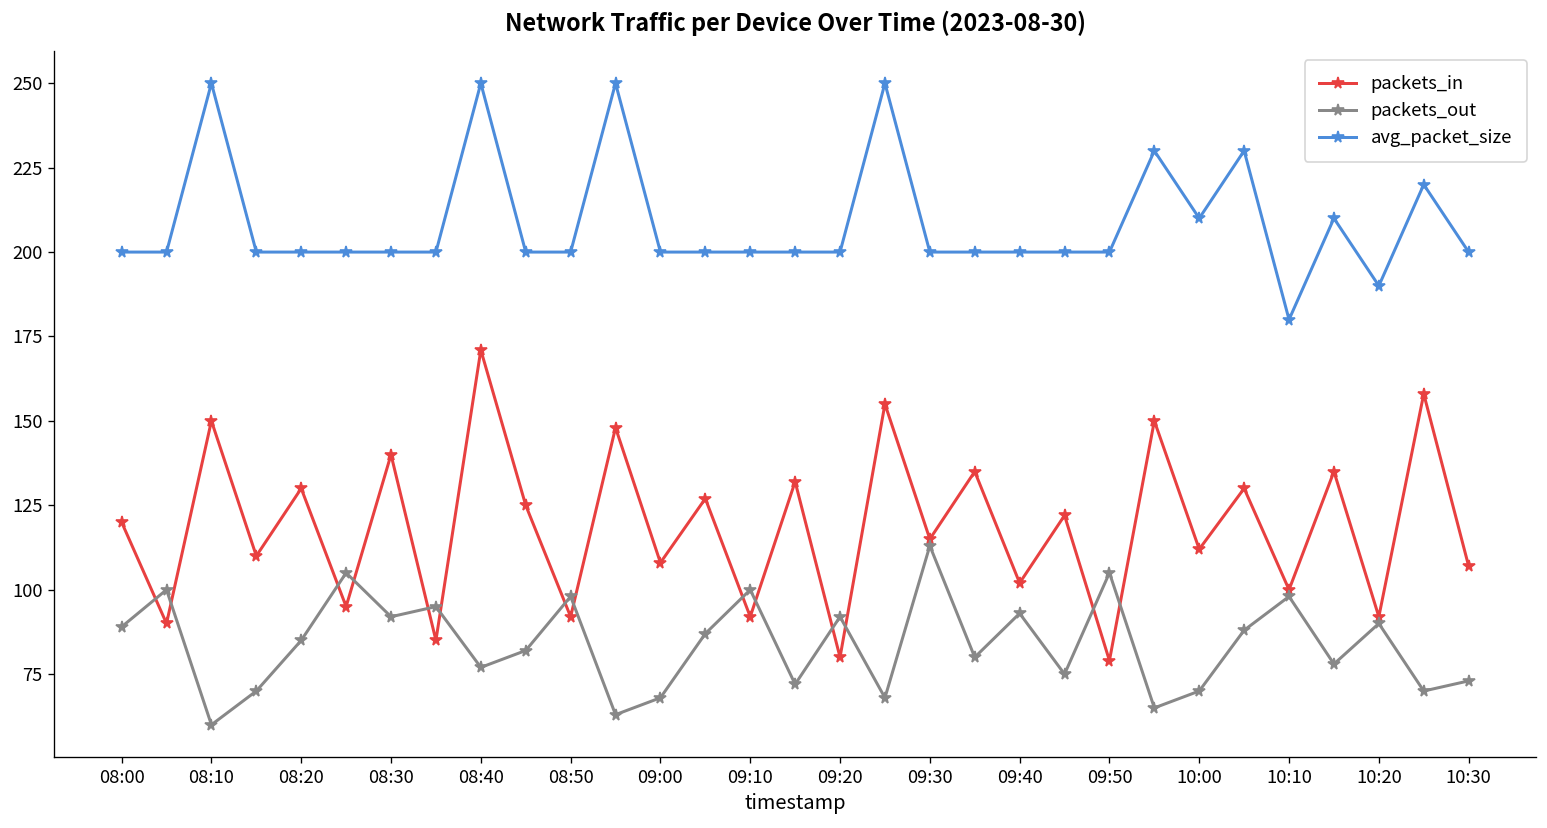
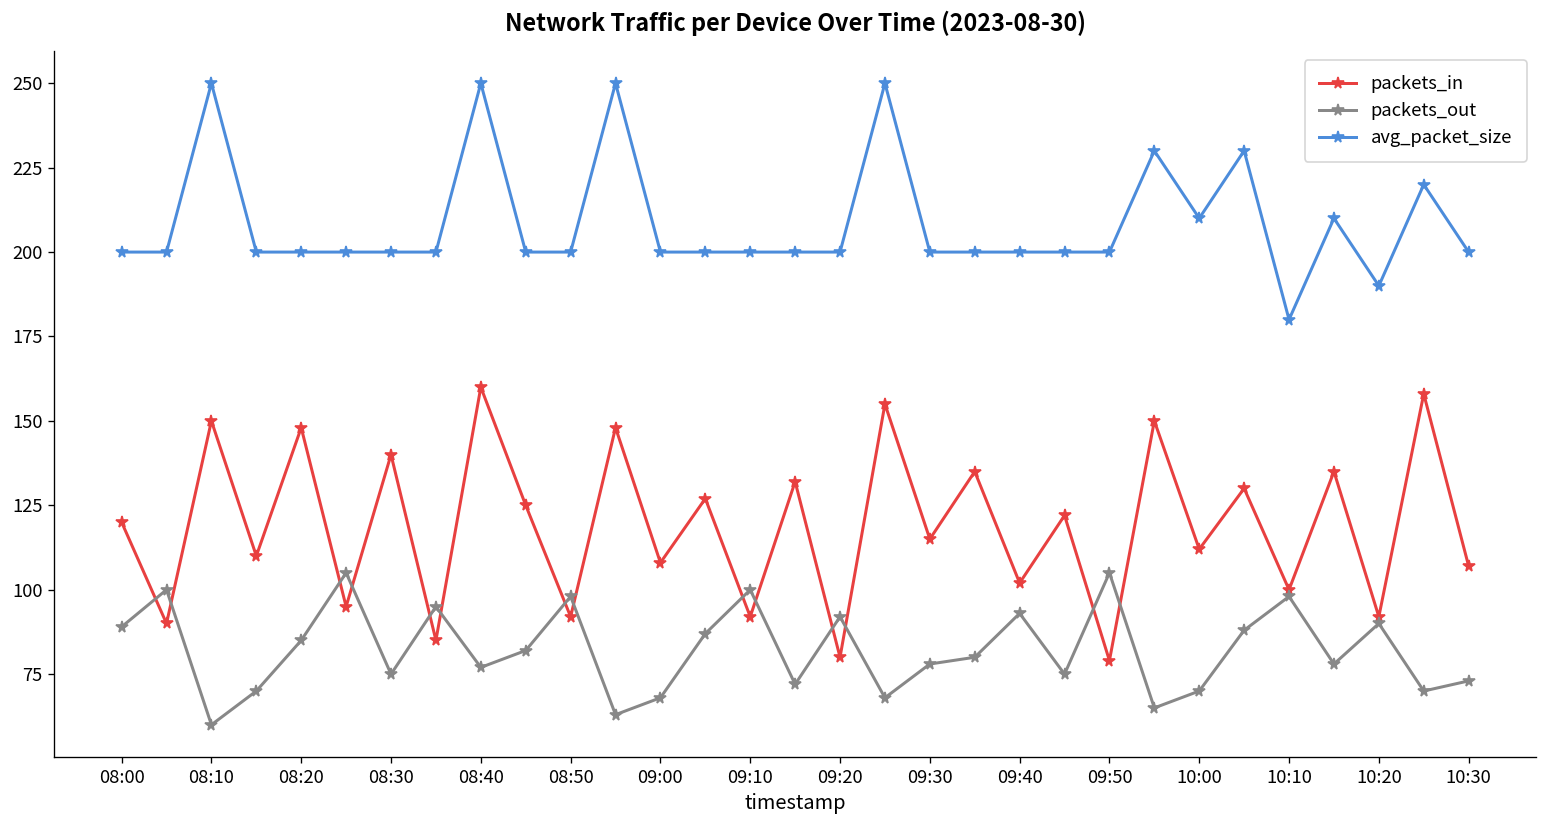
packets_in, 08:20: 130 -> 148
packets_out, 08:30: 92 -> 75
packets_in, 08:40: 171 -> 160
packets_out, 09:30: 113 -> 78
